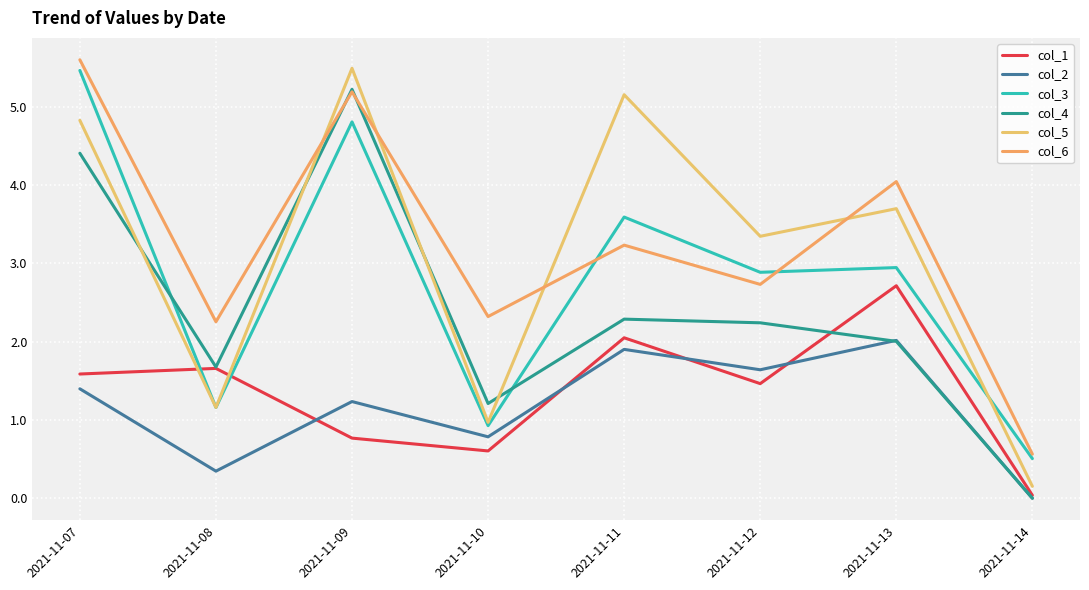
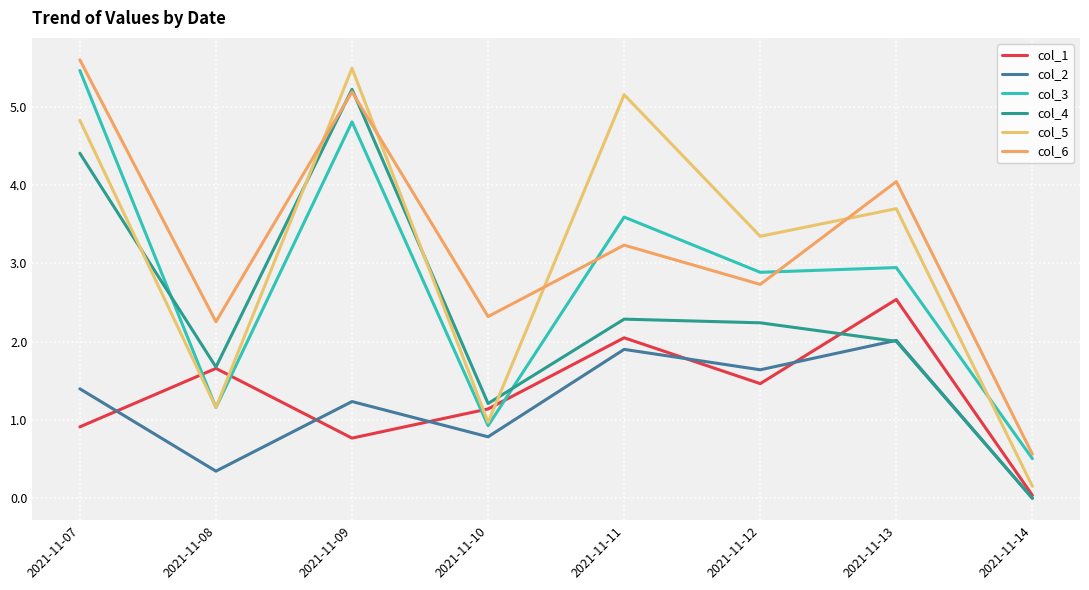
col_1, 2021-11-07: 1.6 -> 0.9
col_1, 2021-11-10: 0.6 -> 1.1
col_1, 2021-11-13: 2.7 -> 2.5
